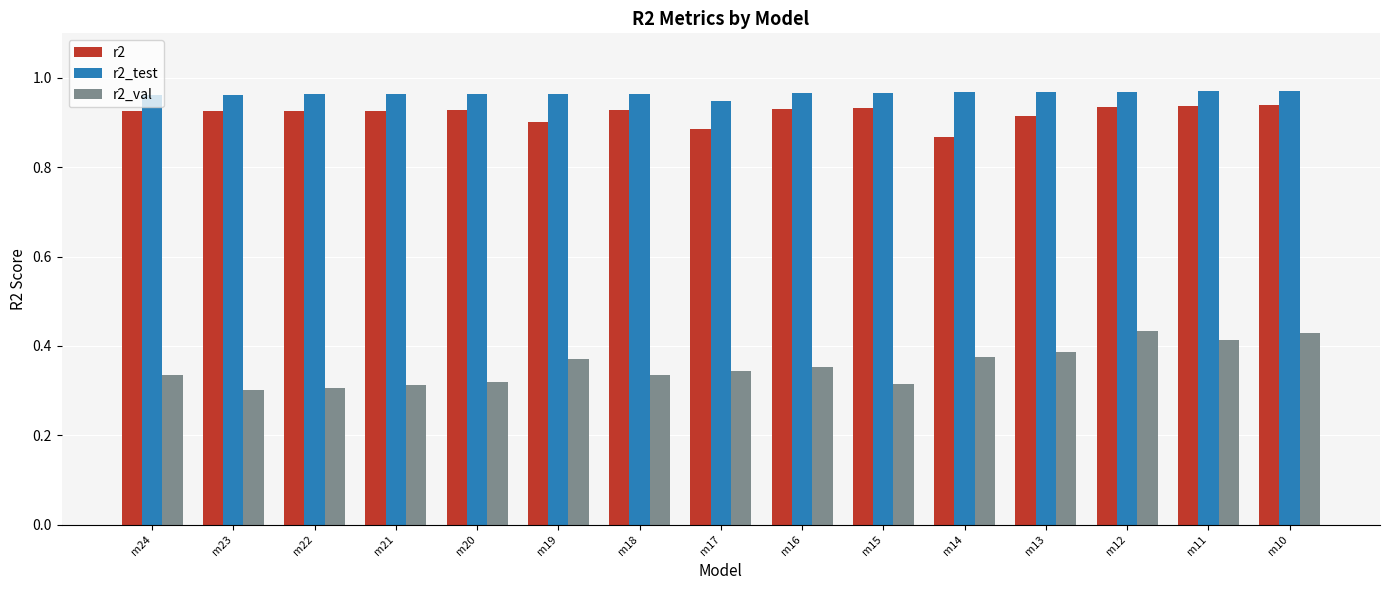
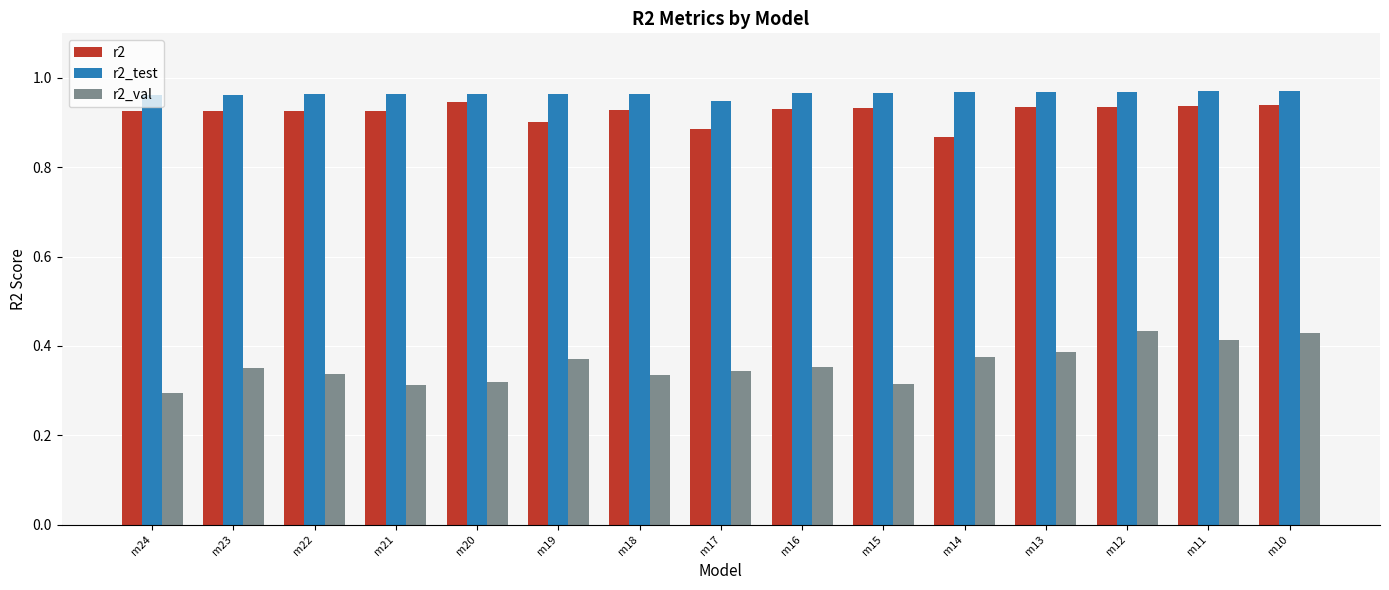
r2_val, m24: 0.33 -> 0.30
r2_val, m23: 0.30 -> 0.35
r2_val, m22: 0.31 -> 0.34
r2, m20: 0.93 -> 0.95
r2, m13: 0.91 -> 0.93
